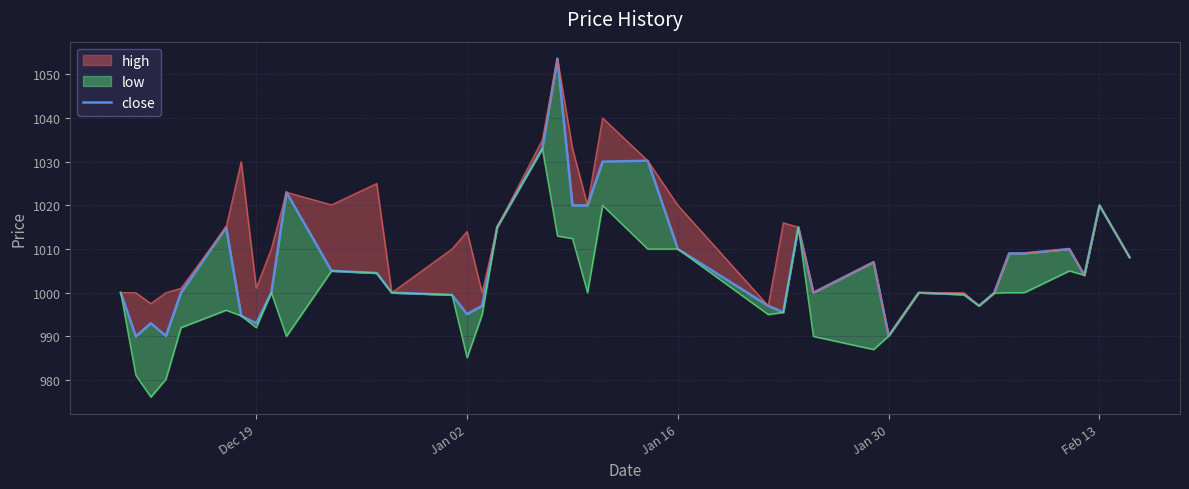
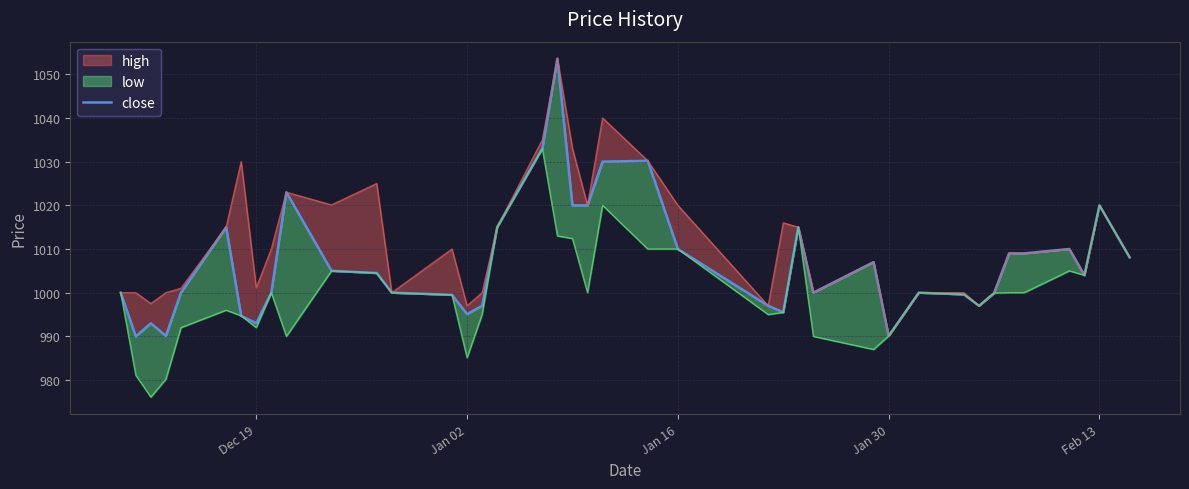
high, Jan 02: 1014 -> 997
